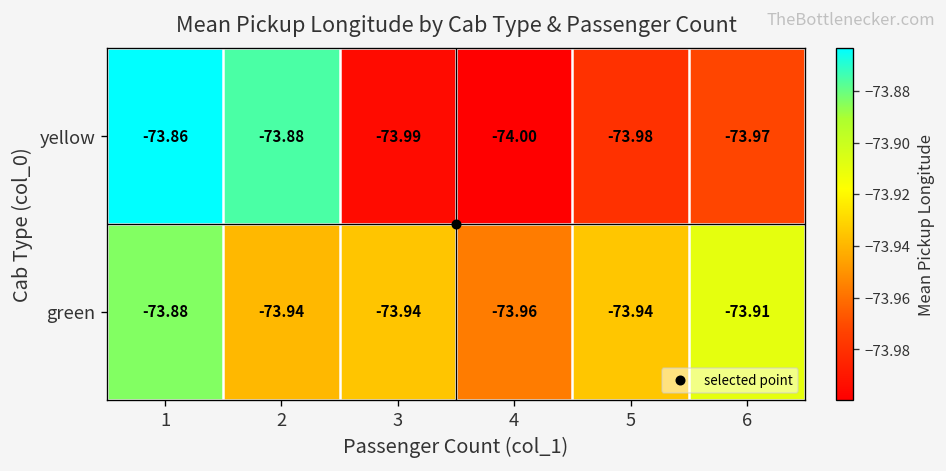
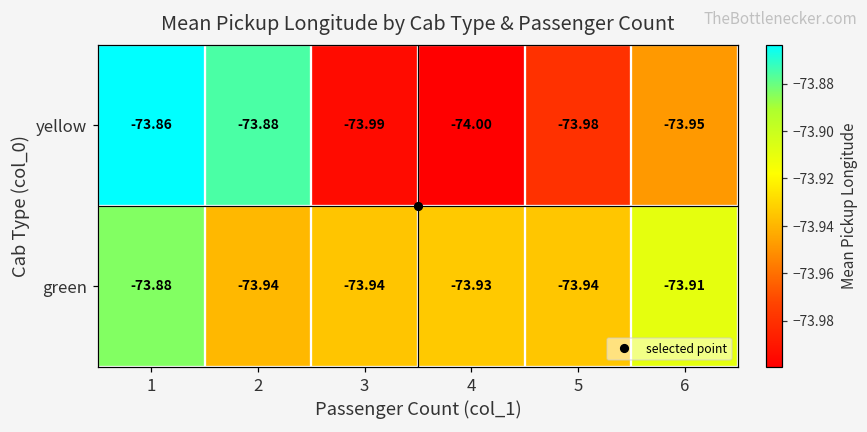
yellow, 6: -73.97 -> -73.95
green, 4: -73.96 -> -73.93
